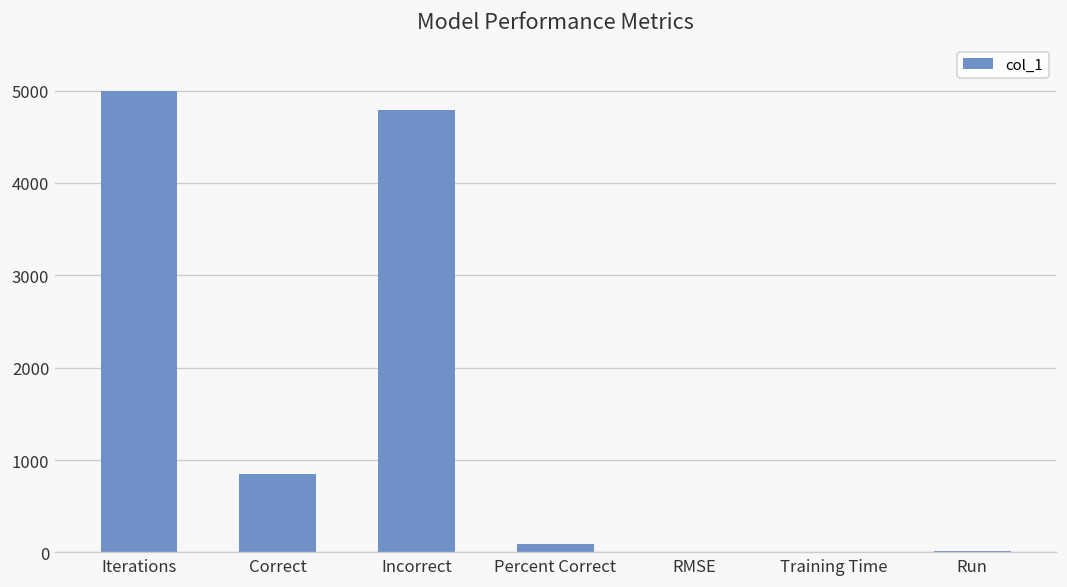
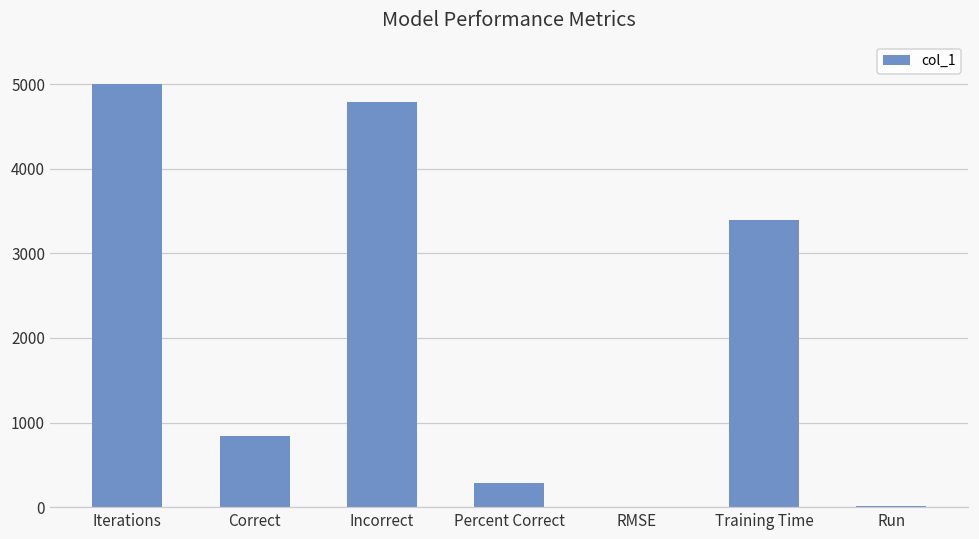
Percent Correct: 100 -> 300
Training Time: 0 -> 3400
